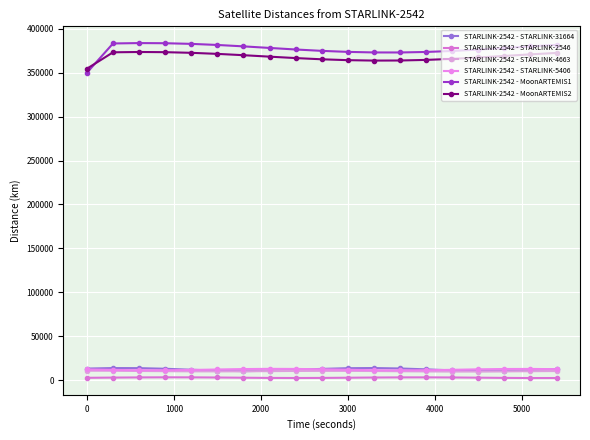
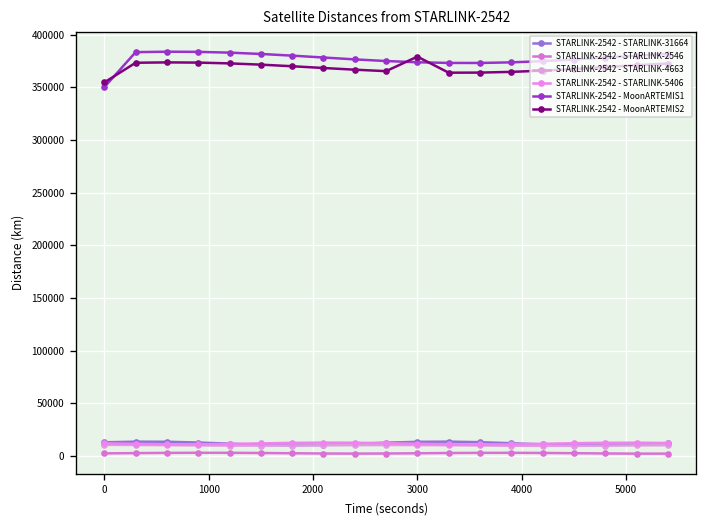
STARLINK-2542 - MoonARTEMIS2, 3000: 360000 -> 380000
